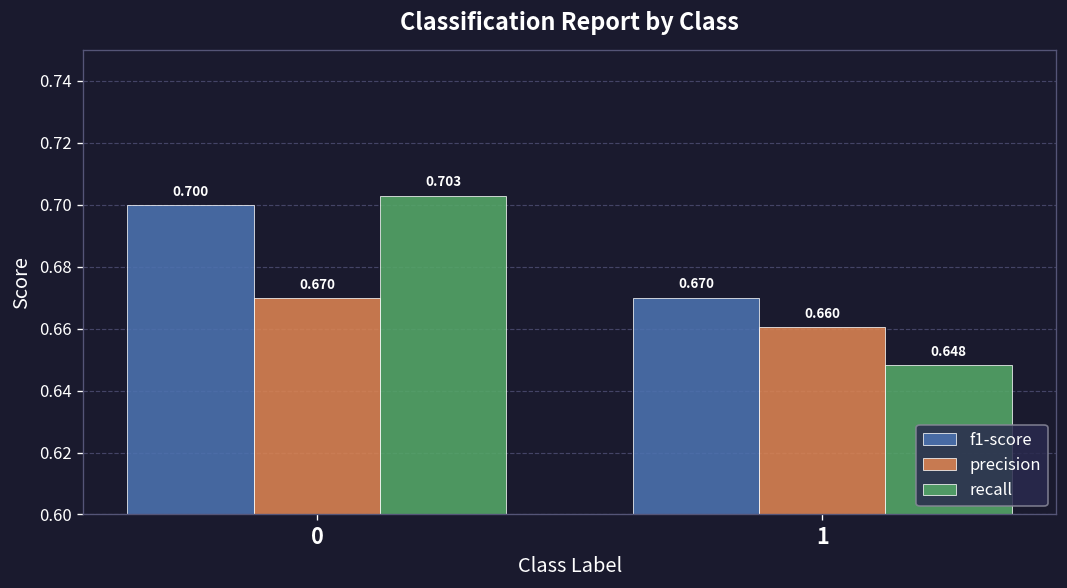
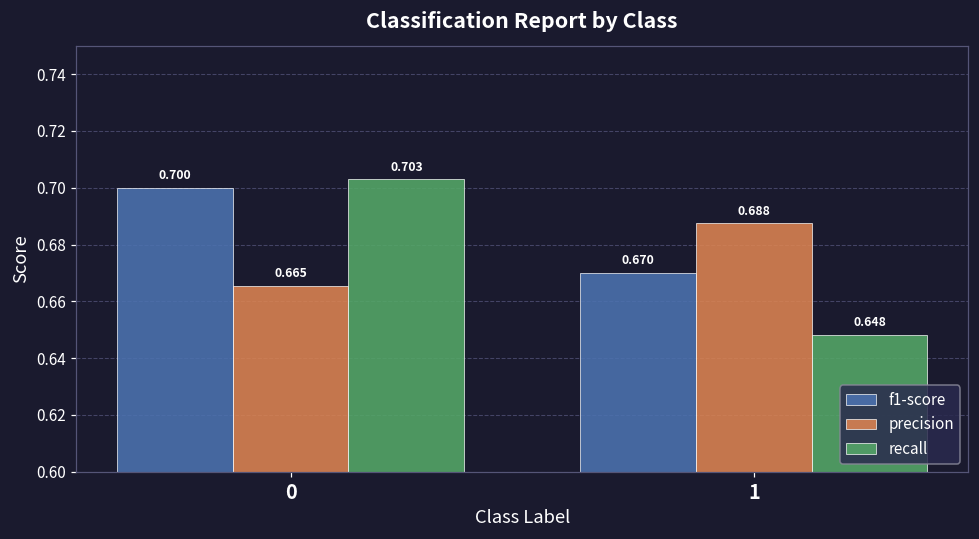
precision, 0: 0.670 -> 0.665
precision, 1: 0.660 -> 0.688
